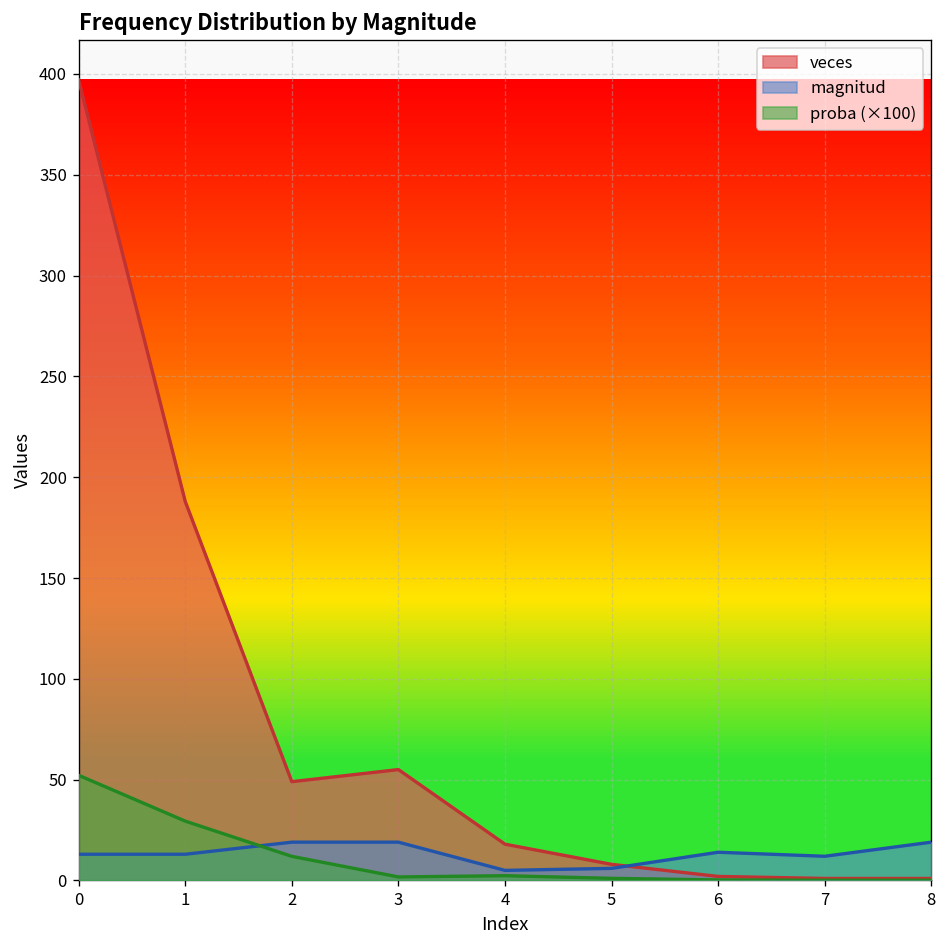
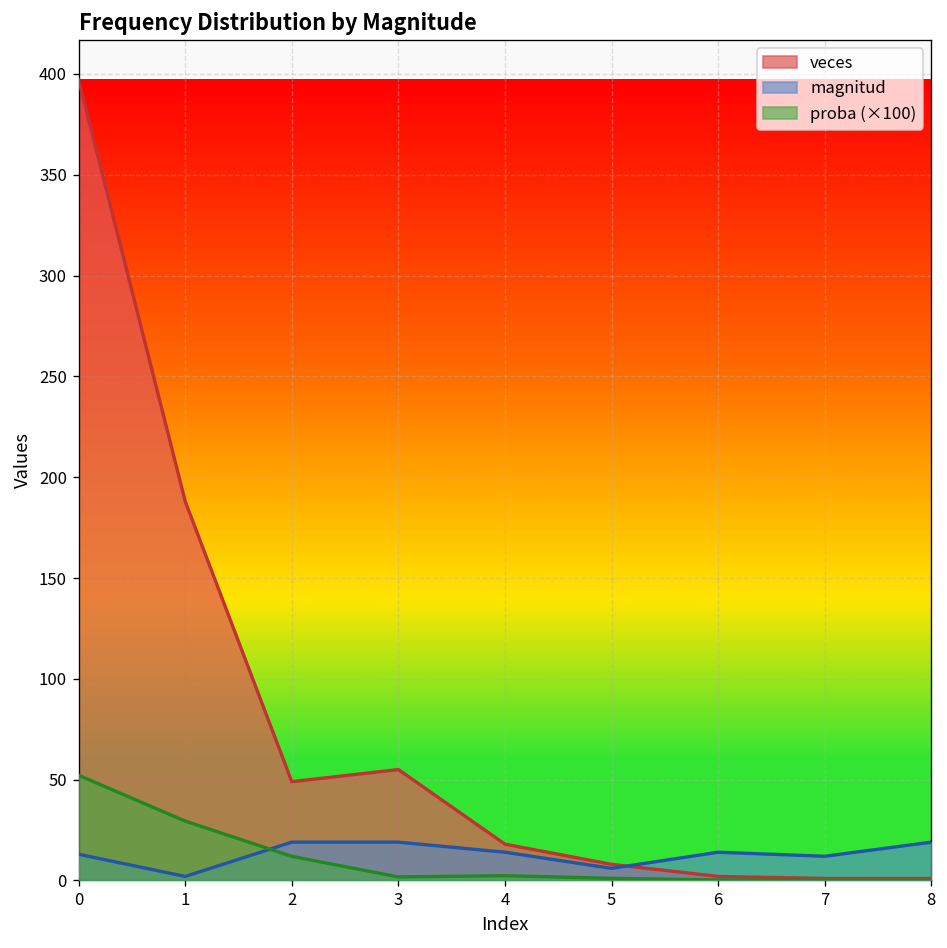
magnitud, 1: 13 -> 2
magnitud, 4: 5 -> 14
